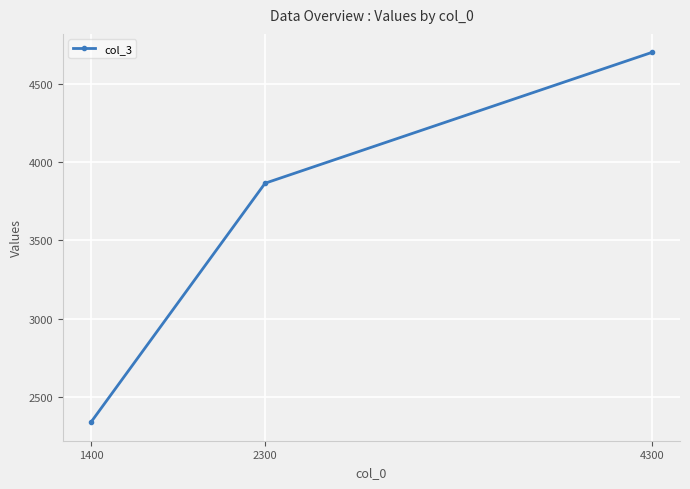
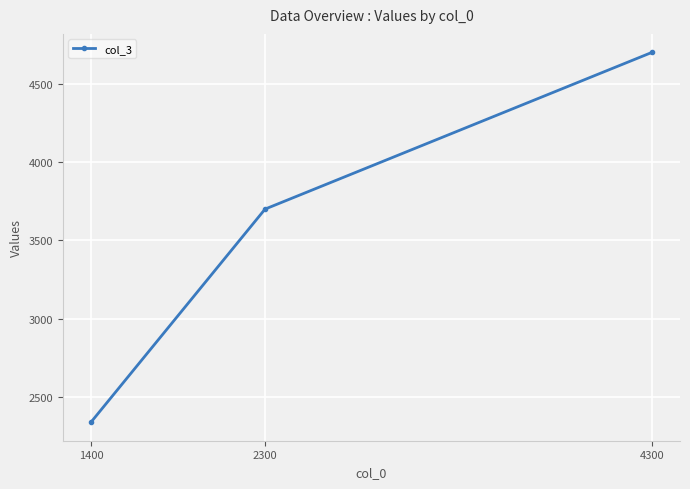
2300: 3870 -> 3700
